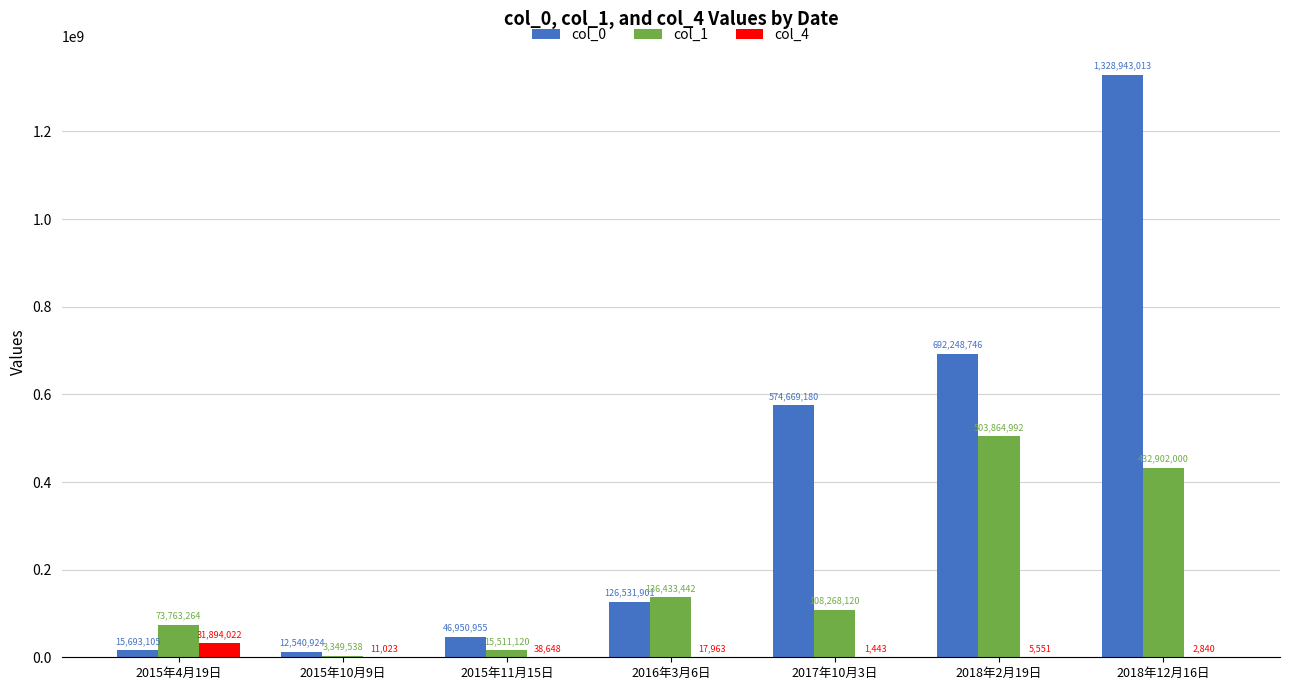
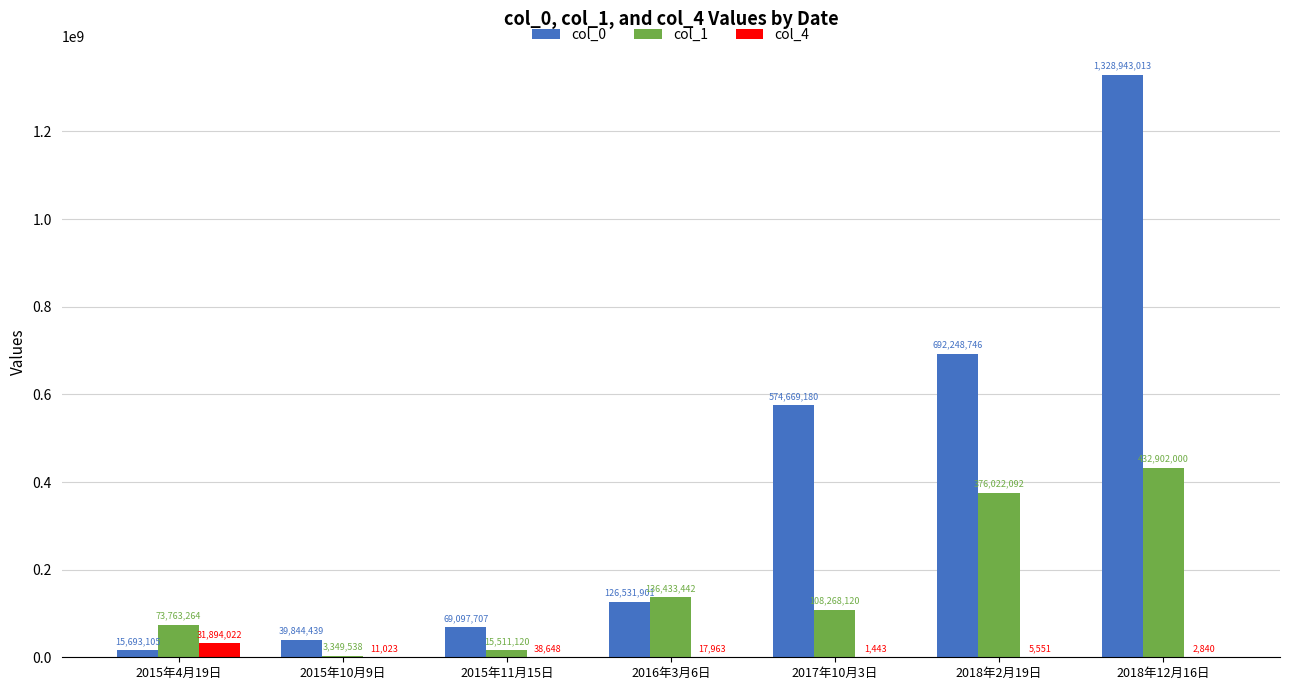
col_0, 2015年10月9日: 12,540,924 -> 39,844,439
col_0, 2015年11月15日: 46,950,955 -> 69,097,707
col_1, 2018年2月19日: 503,864,992 -> 376,022,092
